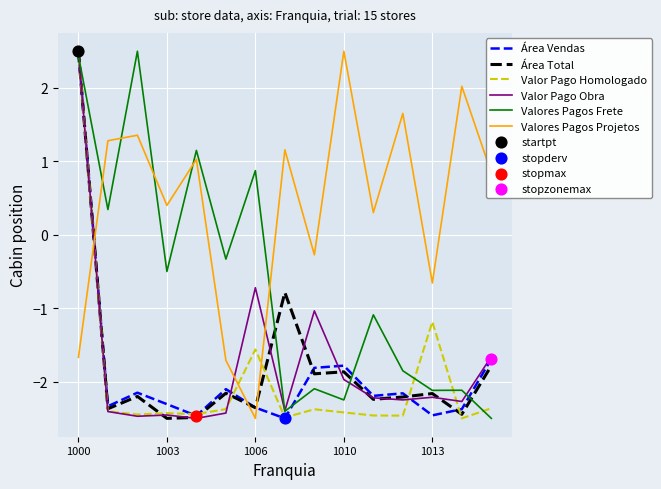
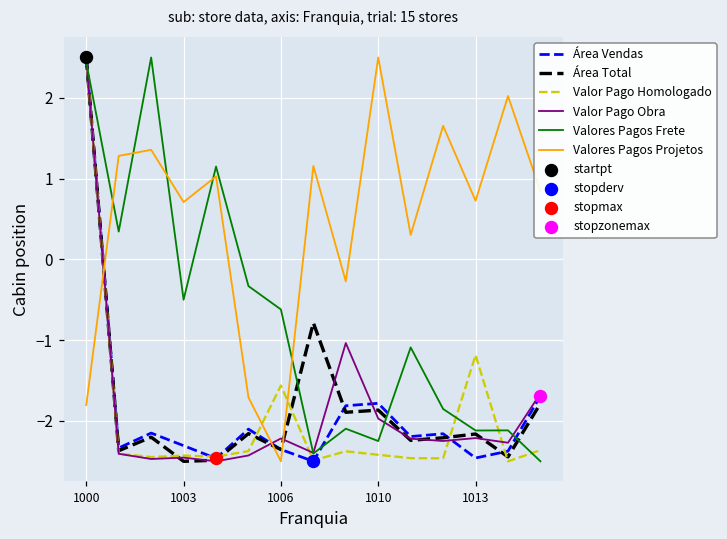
Valores Pagos Projetos, 1000: -1.7 -> -1.8
Valores Pagos Projetos, 1003: 0.4 -> 0.7
Valor Pago Obra, 1006: -0.7 -> -2.2
Valores Pagos Frete, 1006: 0.9 -> -0.6
Valores Pagos Projetos, 1013: -0.7 -> 0.7
